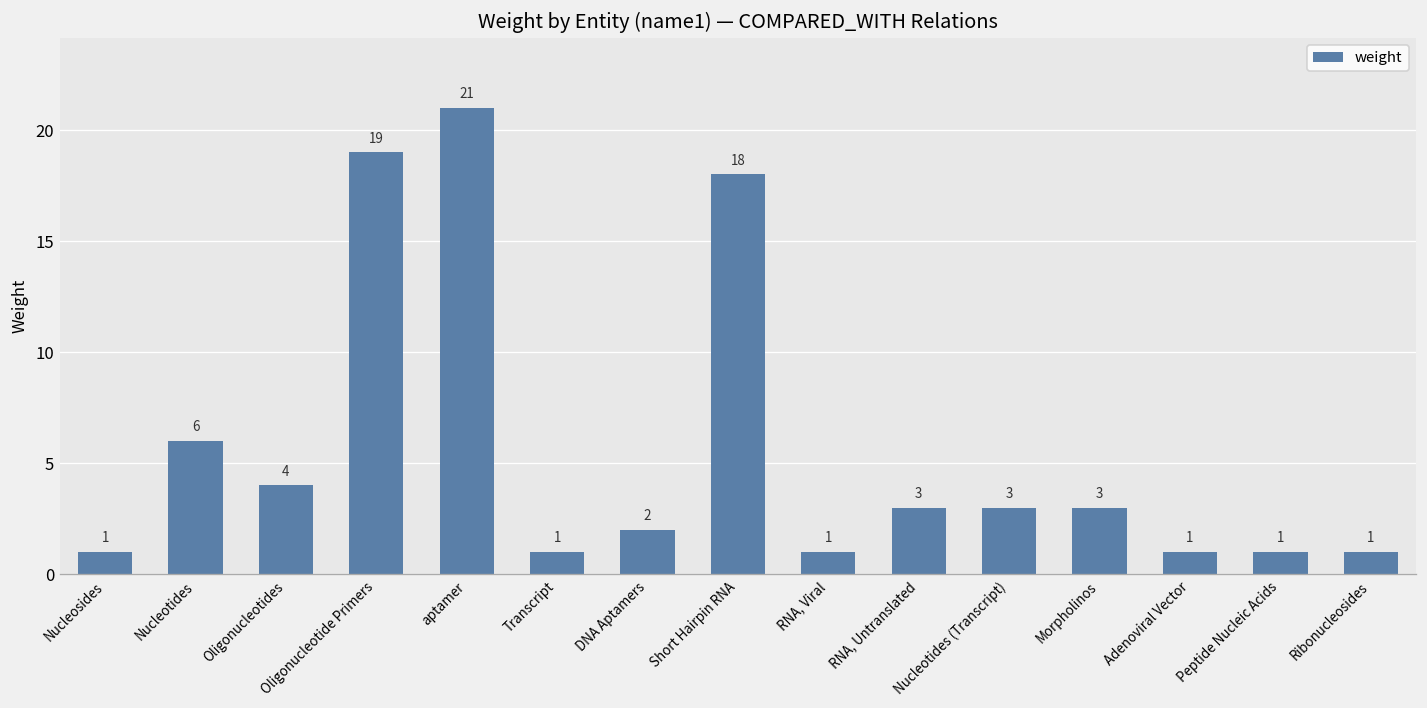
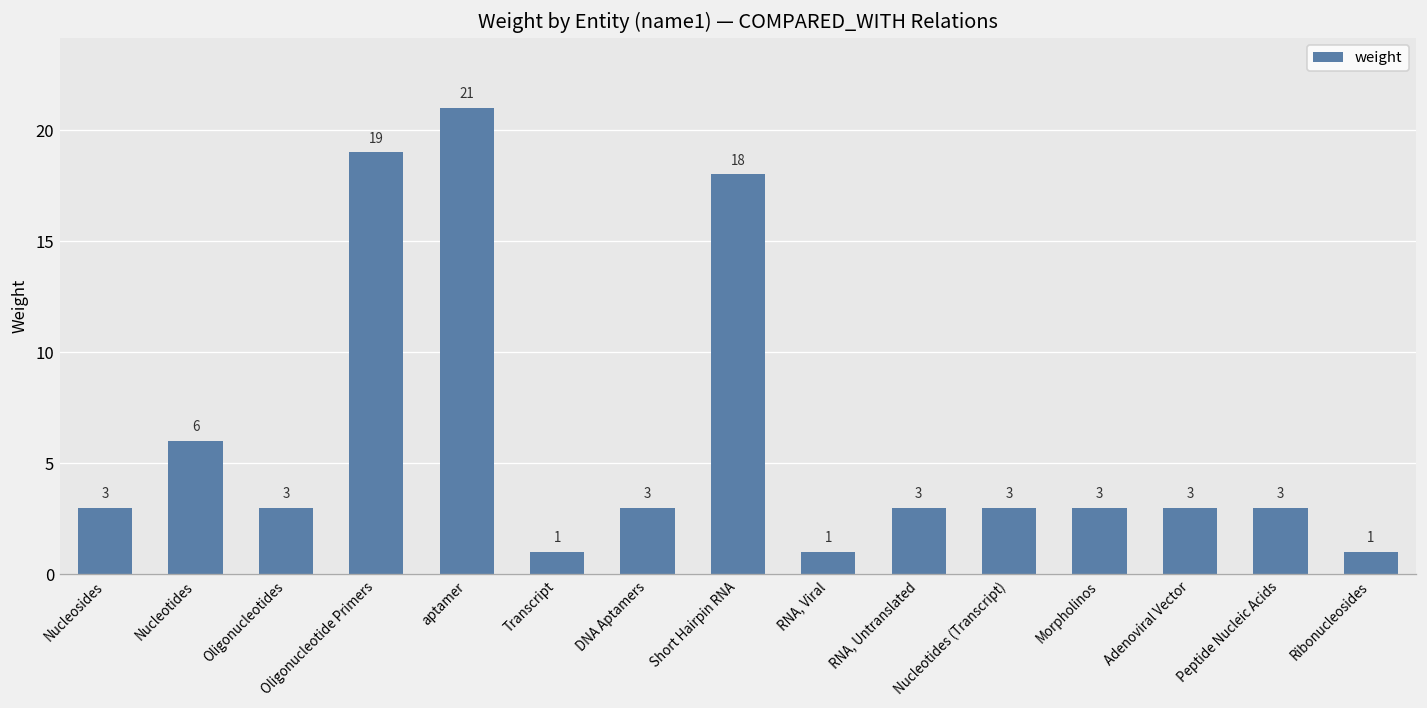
Nucleosides: 1 -> 3
Oligonucleotides: 4 -> 3
DNA Aptamers: 2 -> 3
Adenoviral Vector: 1 -> 3
Peptide Nucleic Acids: 1 -> 3
